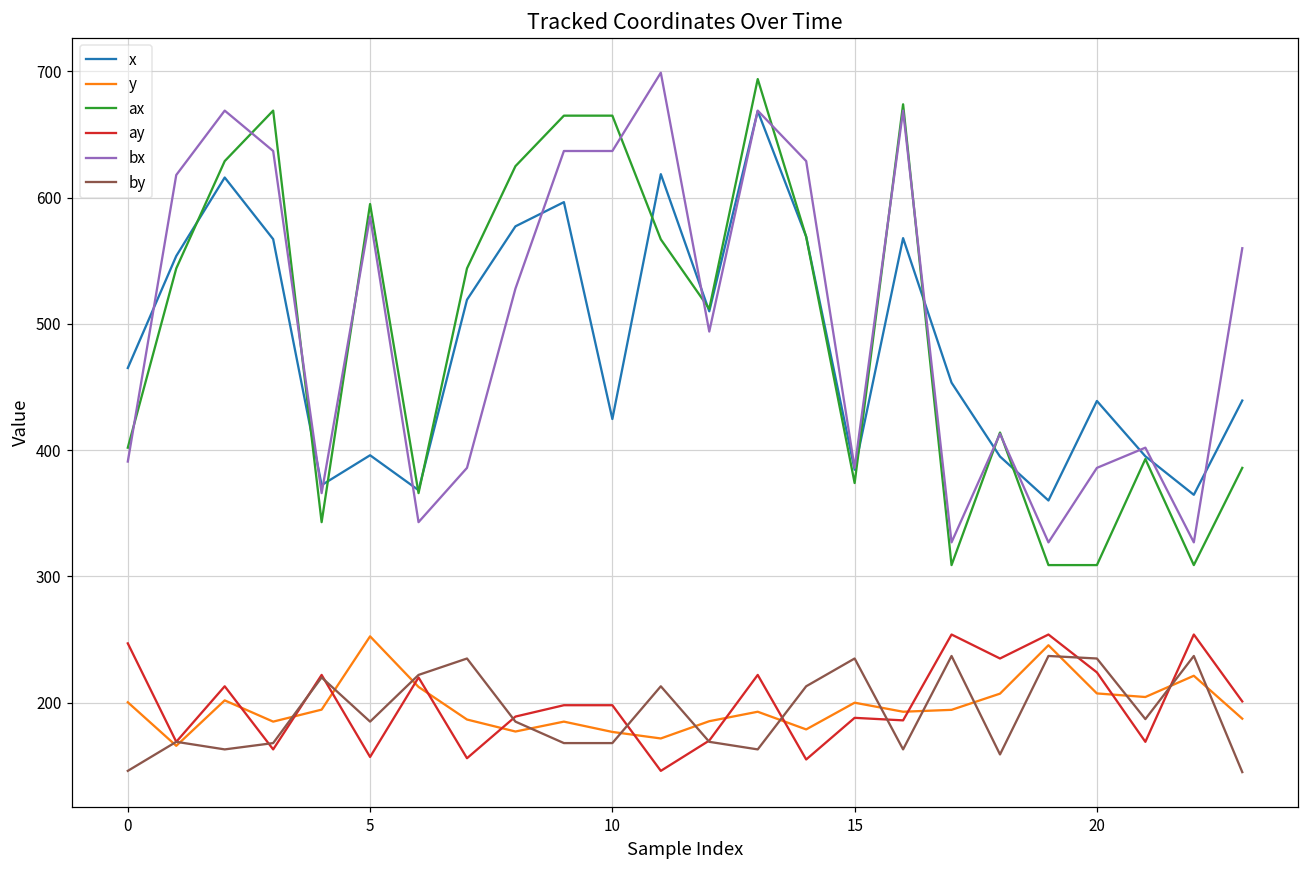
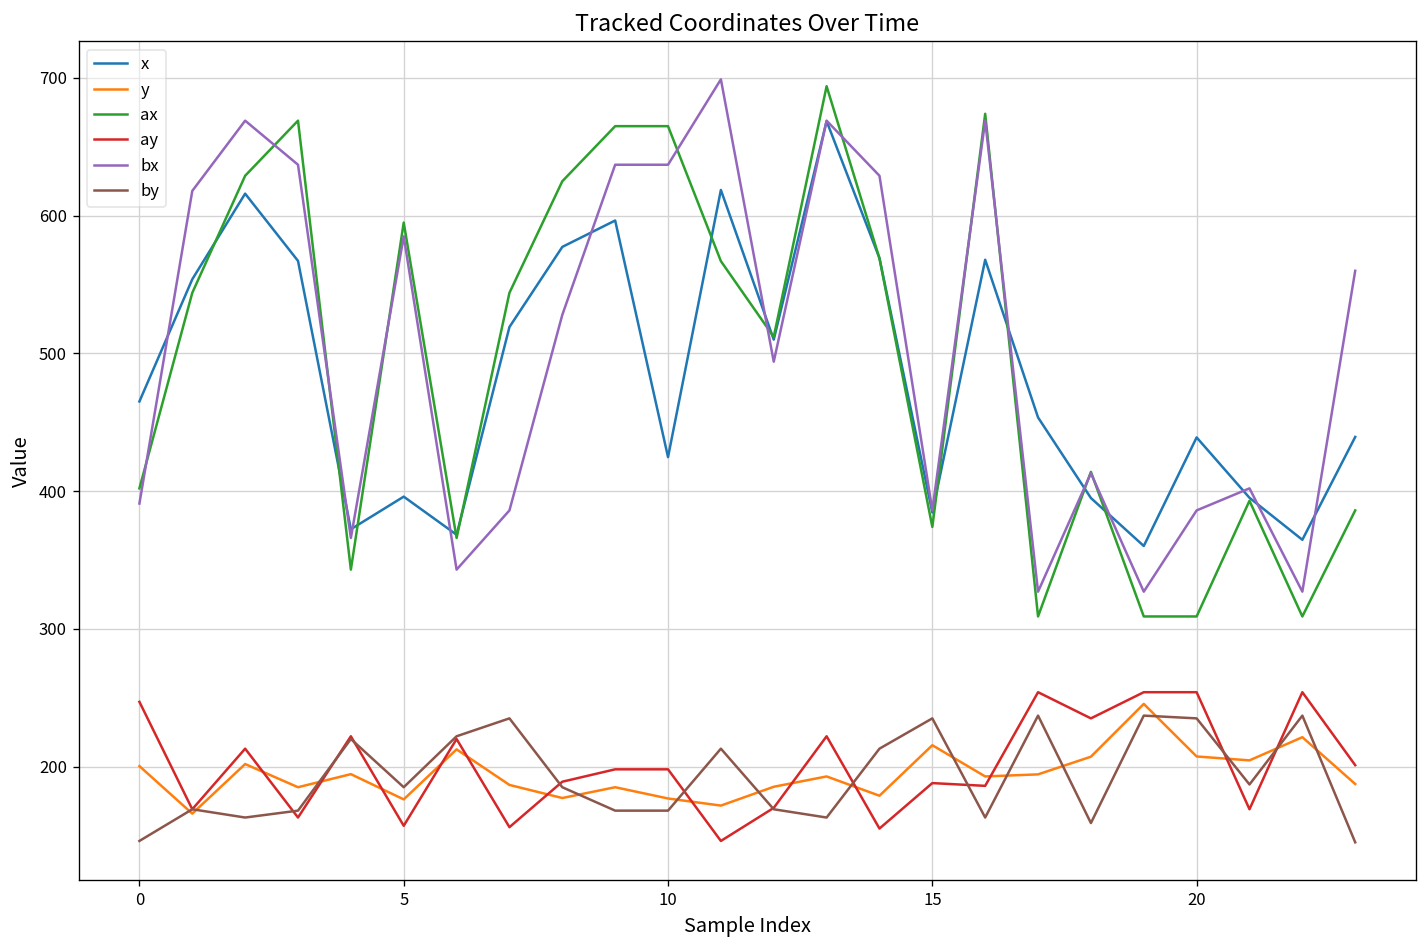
y, 5: 253 -> 176
y, 15: 200 -> 216
ay, 20: 224 -> 254
